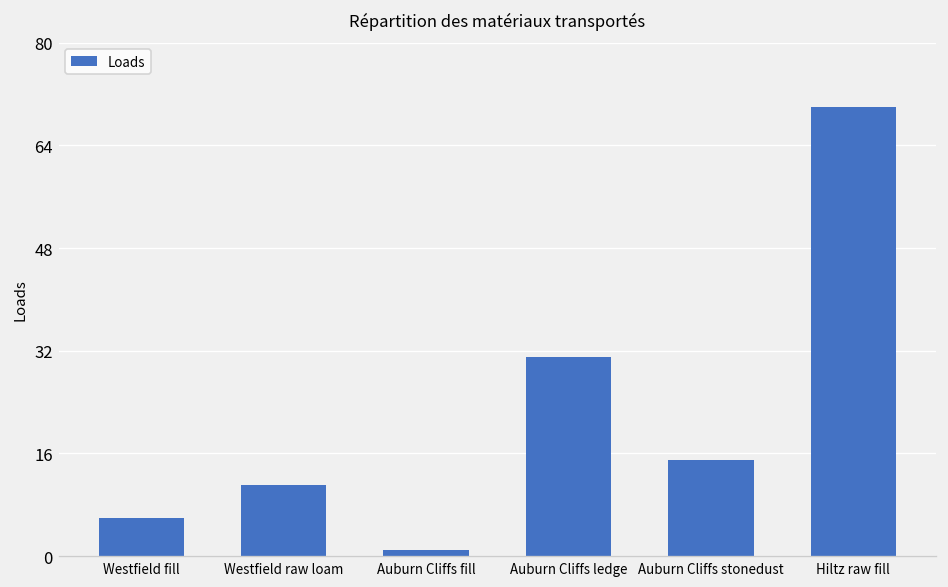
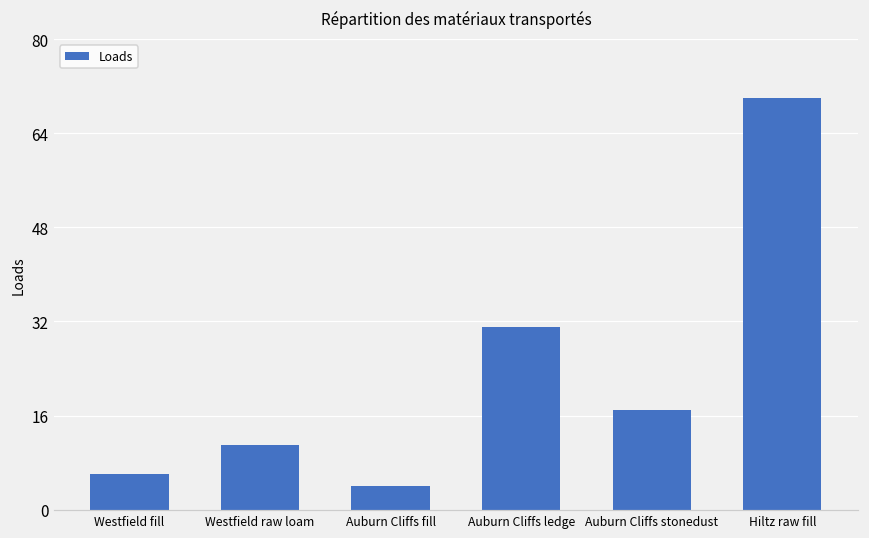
Auburn Cliffs fill: 1 -> 4
Auburn Cliffs stonedust: 15 -> 17
